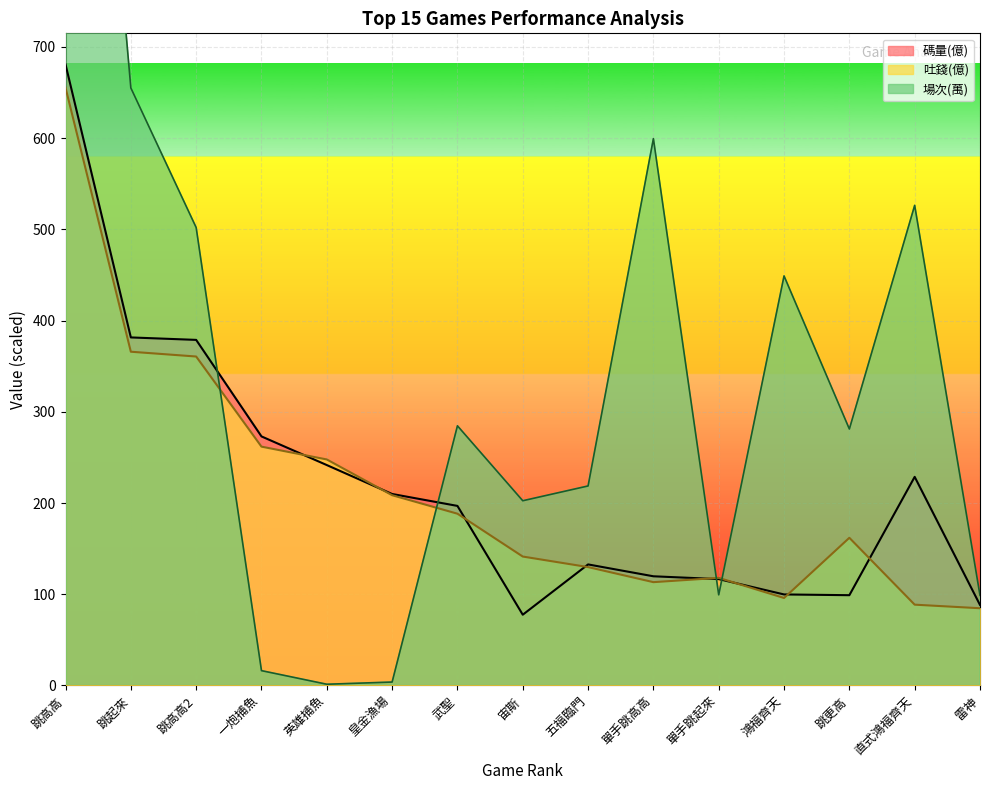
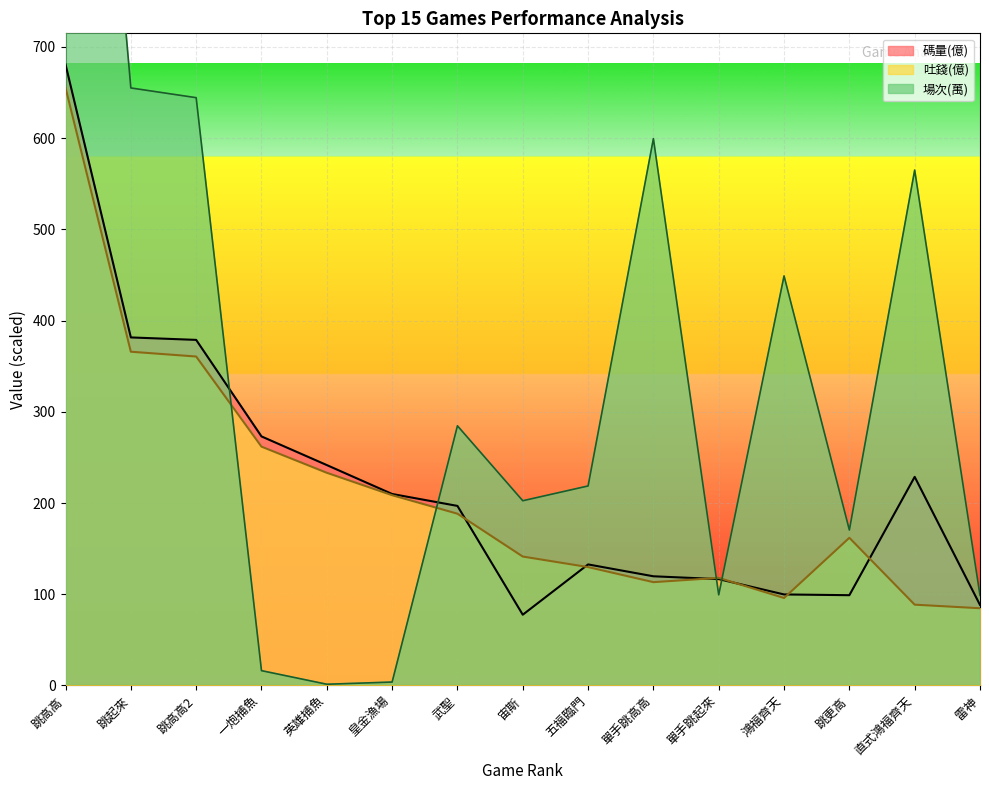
場次(萬), 跳高高2: 500 -> 640
吐錢(億), 英雄捕魚: 250 -> 230
場次(萬), 跳更高: 280 -> 170
場次(萬), 直式鴻福齊天: 530 -> 570
